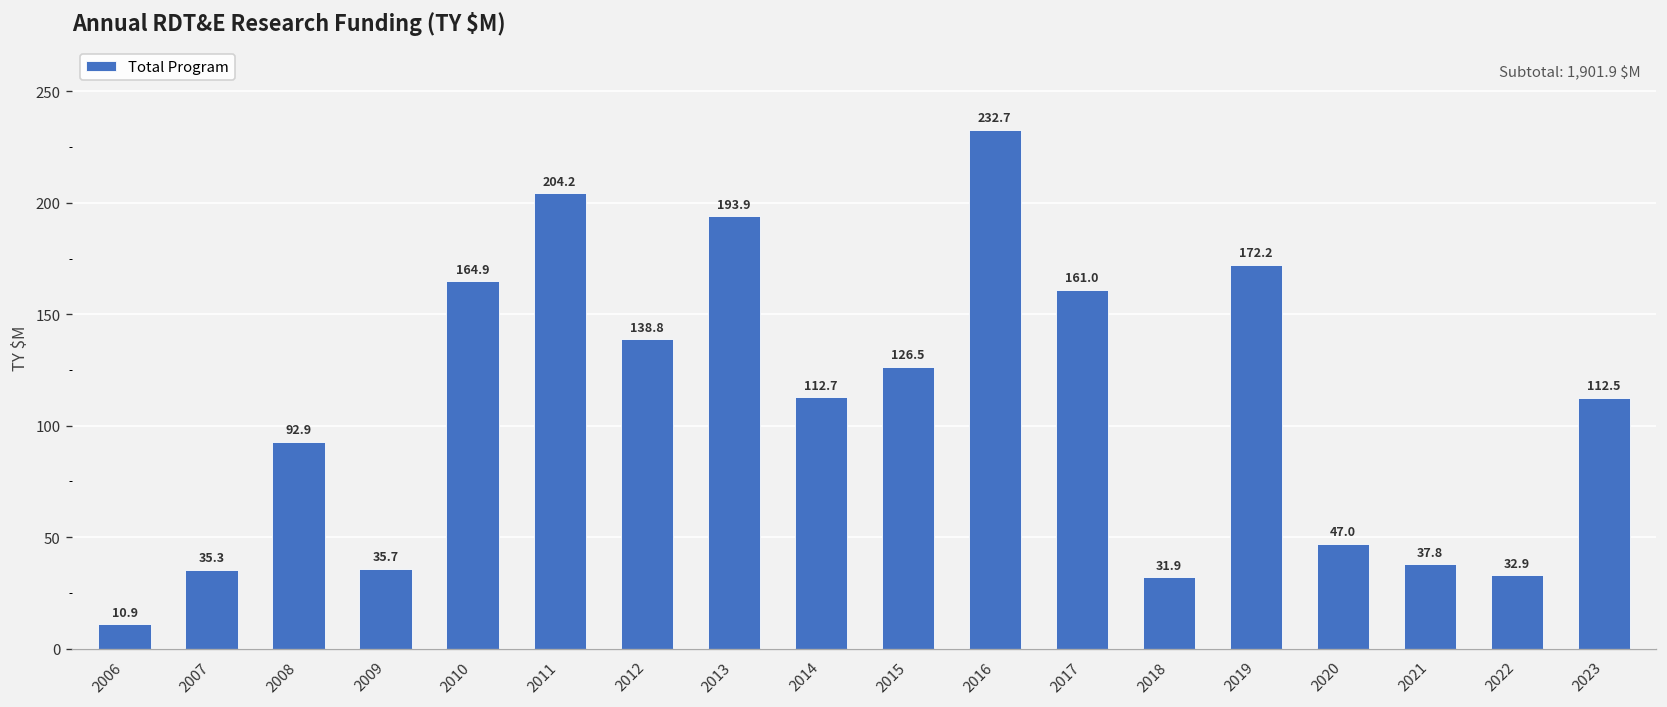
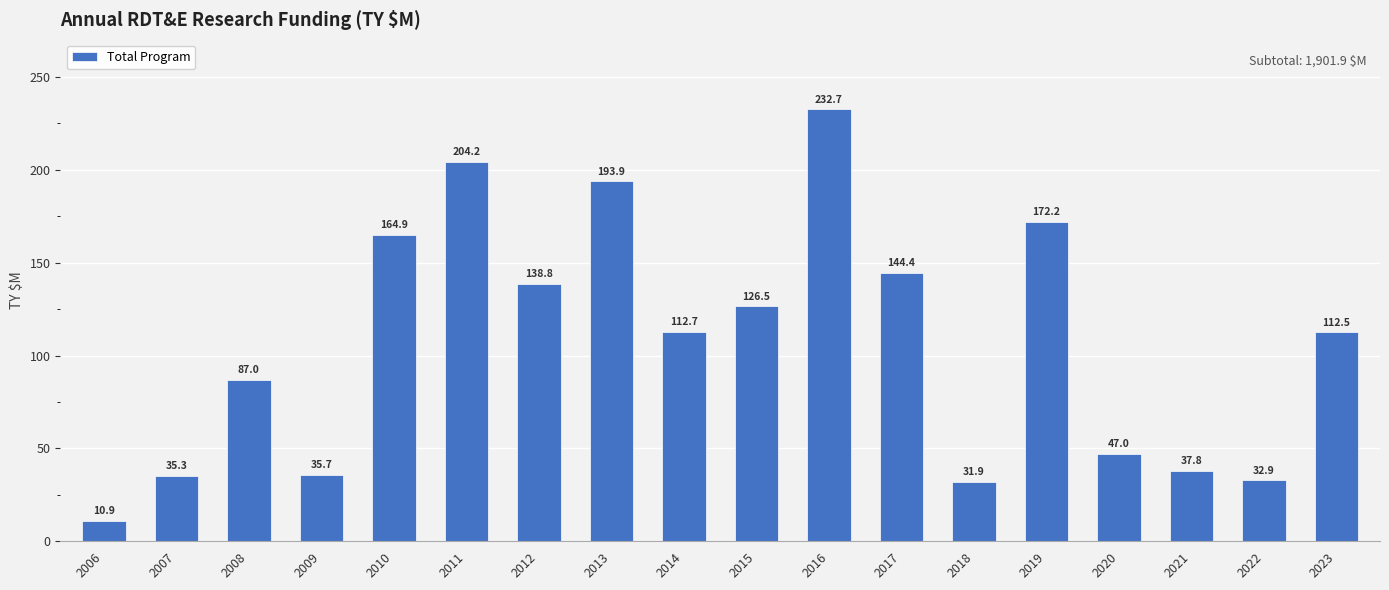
2008: 92.9 -> 87.0
2017: 161.0 -> 144.4
